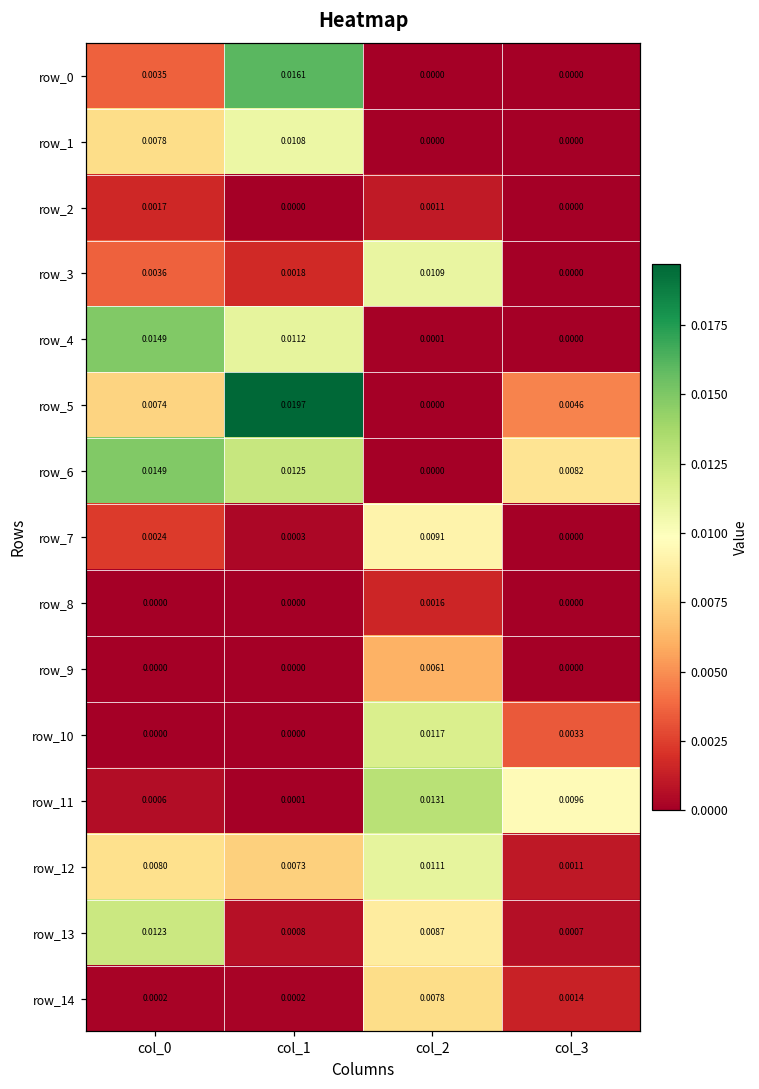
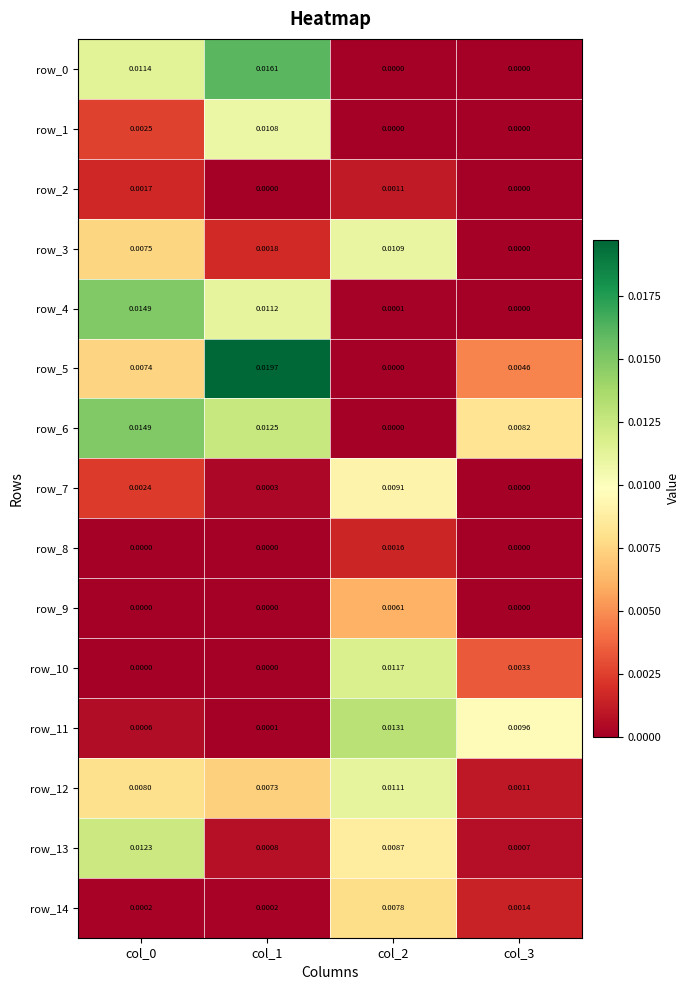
row_0, col_0: 0.0035 -> 0.0114
row_1, col_0: 0.0078 -> 0.0025
row_3, col_0: 0.0036 -> 0.0075
